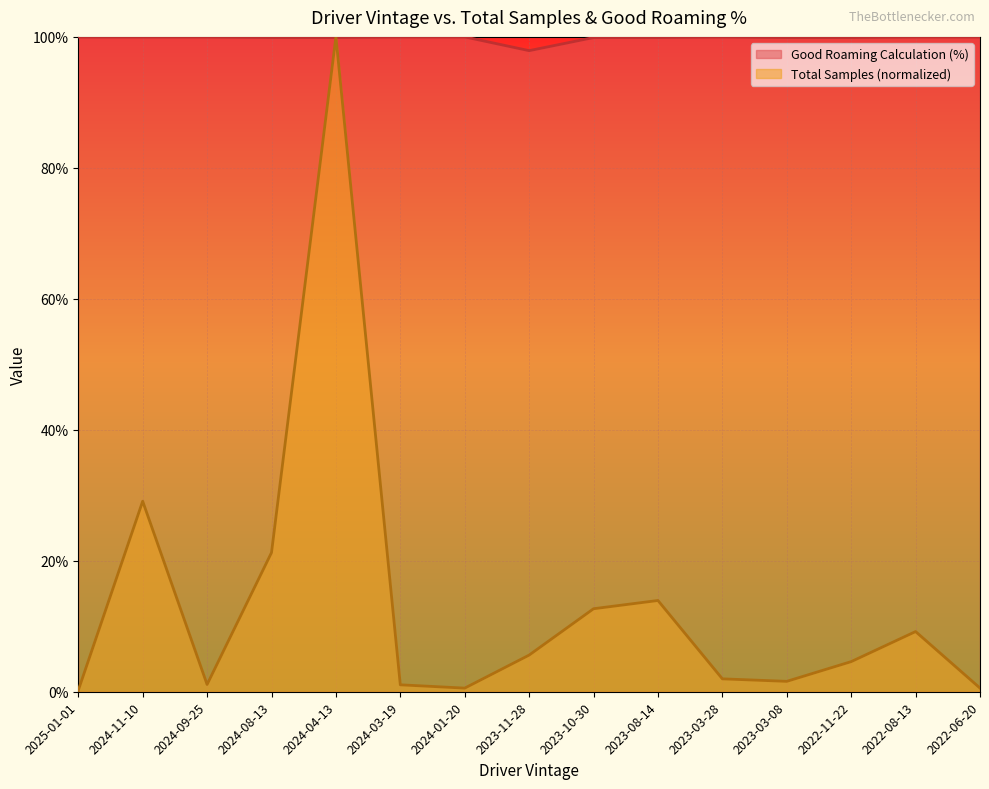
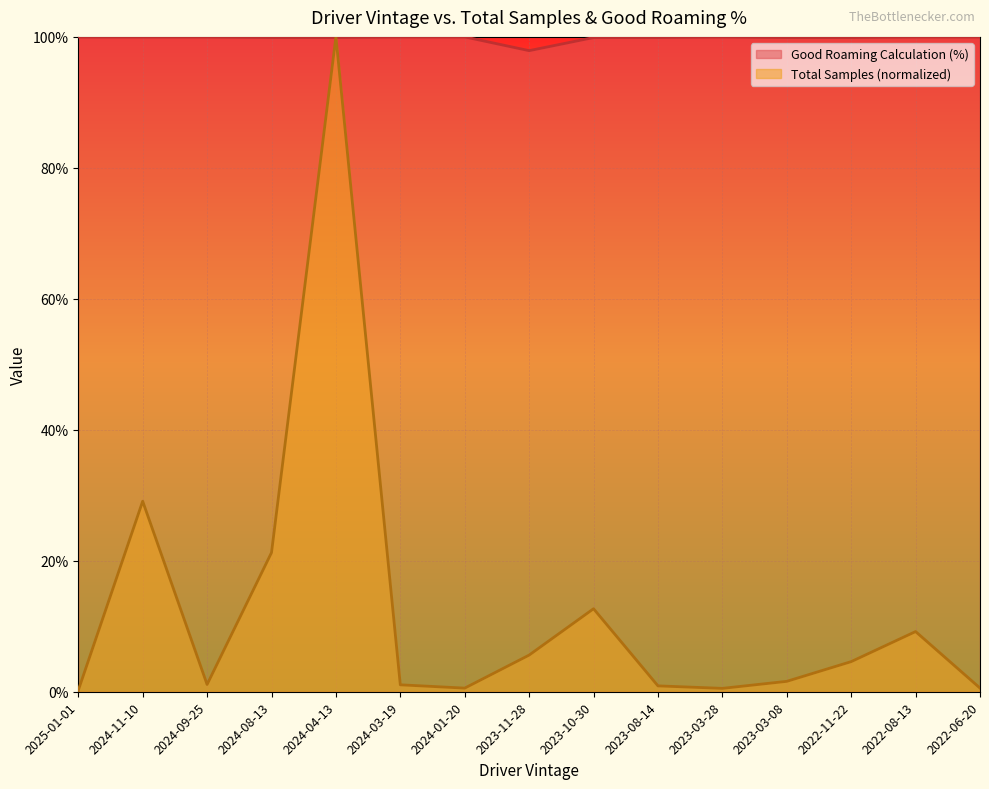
Total Samples (normalized), 2023-08-14: 14% -> 1%
Total Samples (normalized), 2023-03-28: 2% -> 1%
